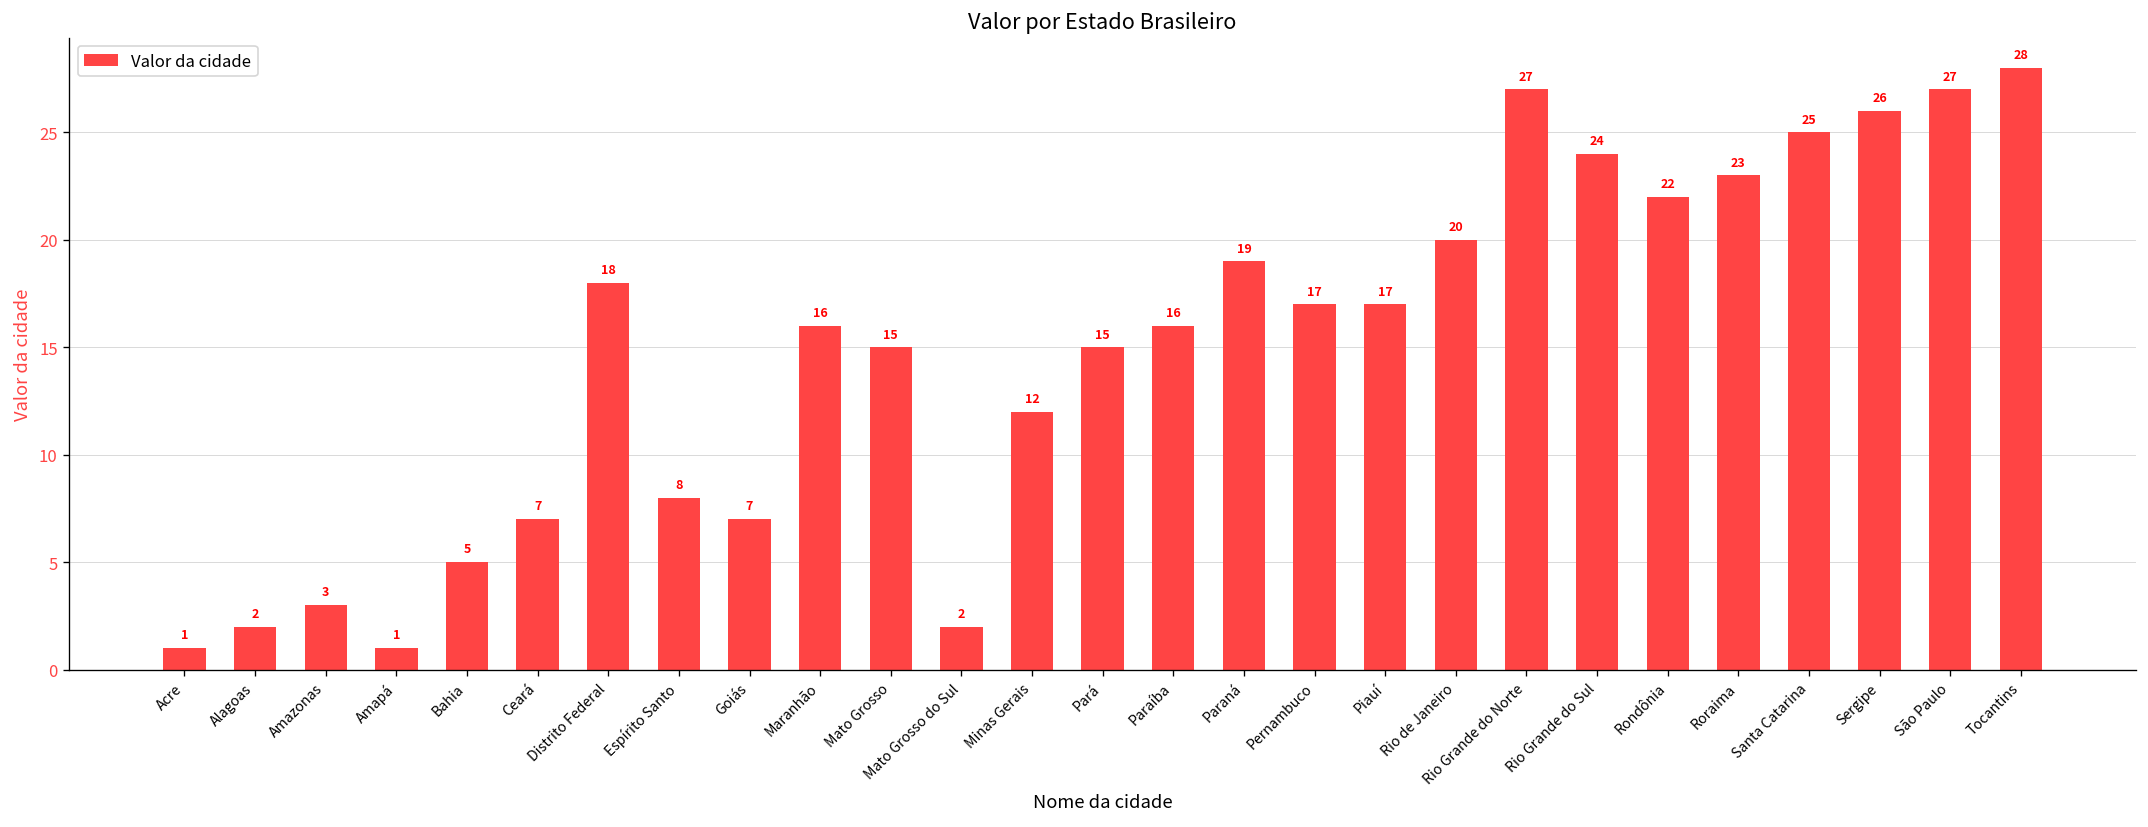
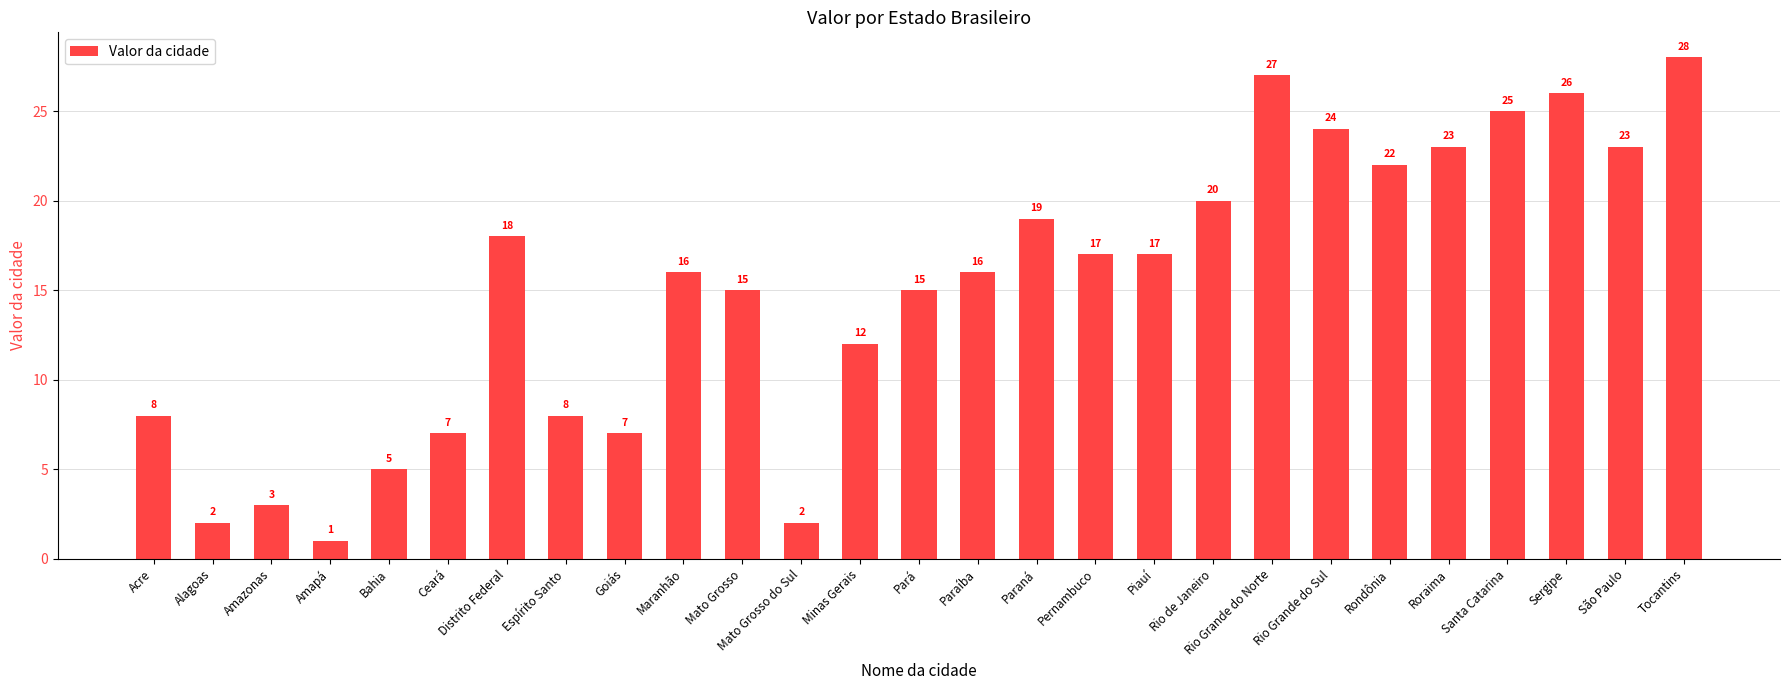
Acre: 1 -> 8
São Paulo: 27 -> 23
